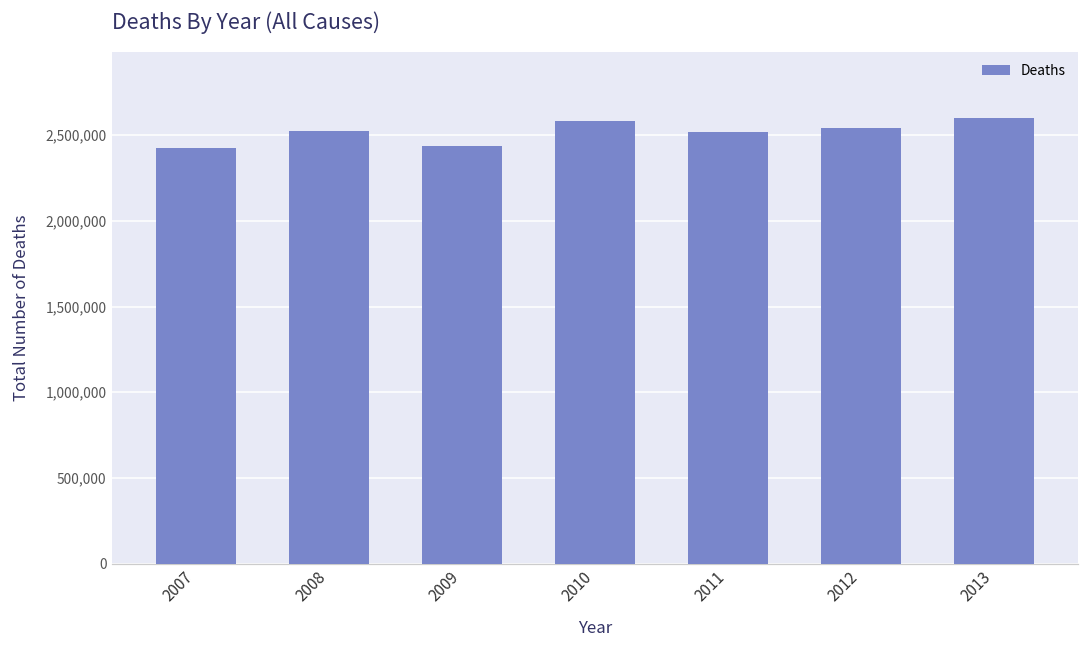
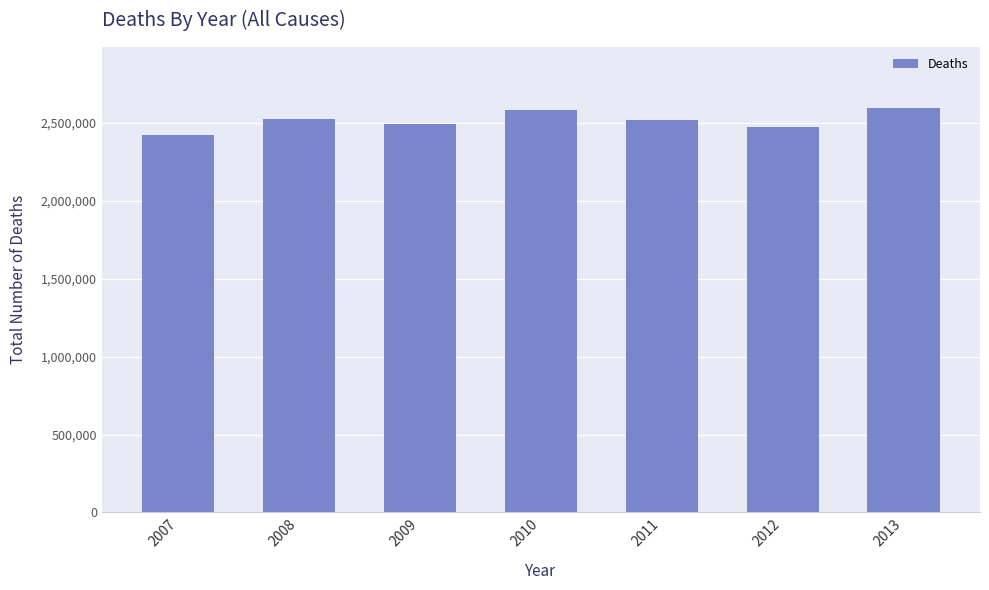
2009: 2,440,000 -> 2,490,000
2012: 2,540,000 -> 2,470,000
